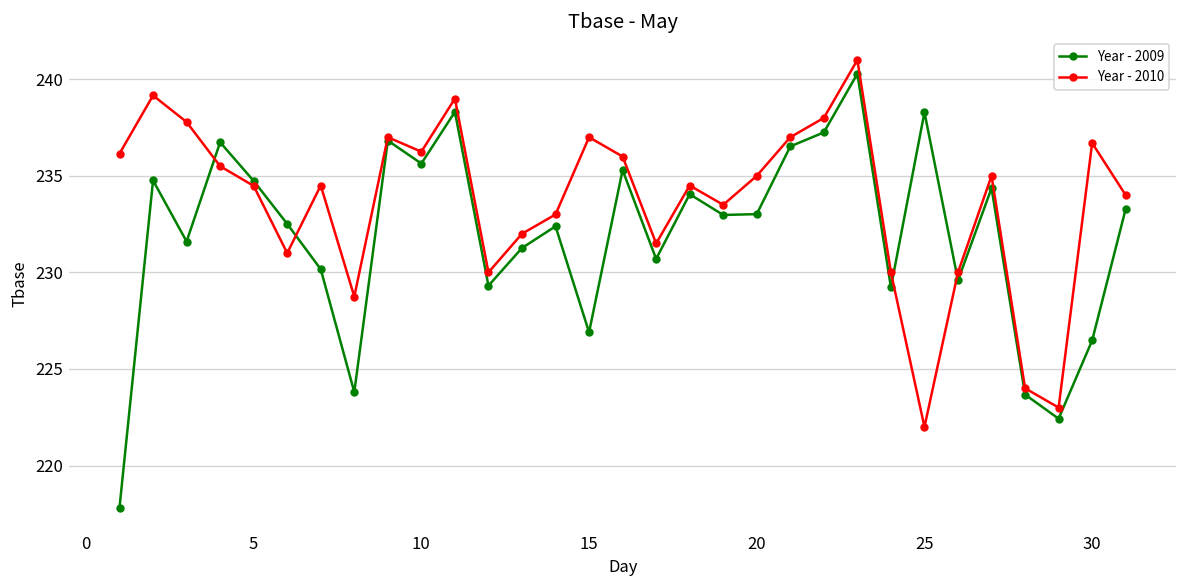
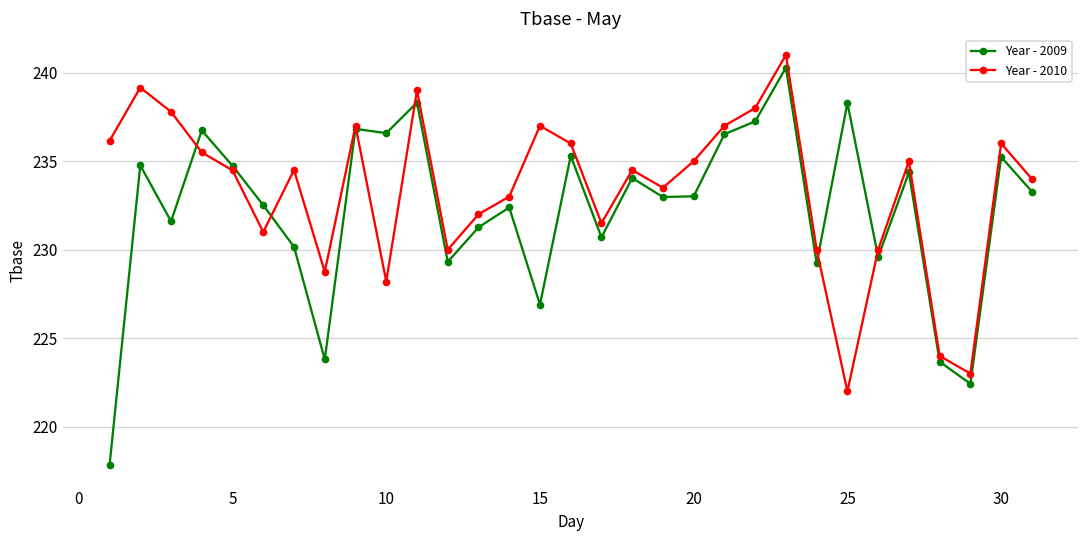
Year - 2009, 10: 235.6 -> 236.6
Year - 2010, 10: 236.3 -> 228.2
Year - 2009, 30: 226.5 -> 235.2
Year - 2010, 30: 236.7 -> 236.0
